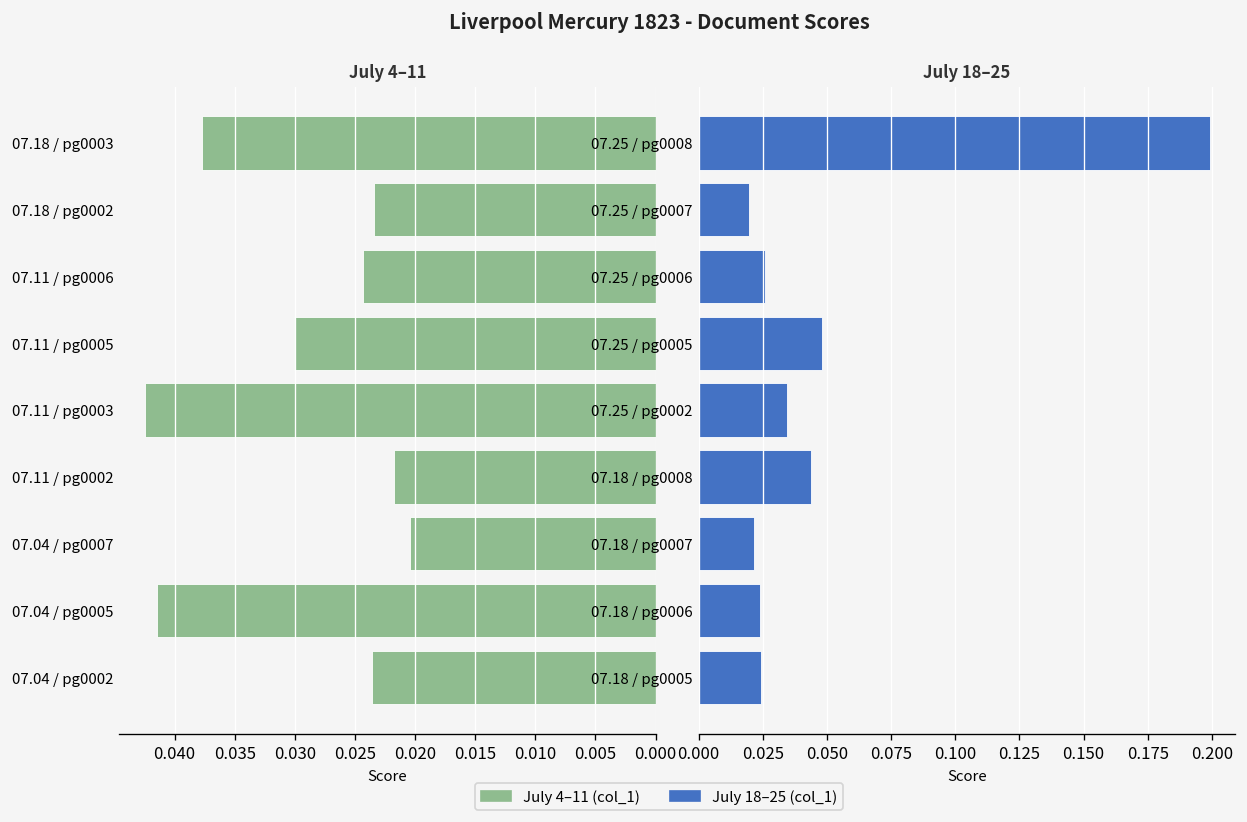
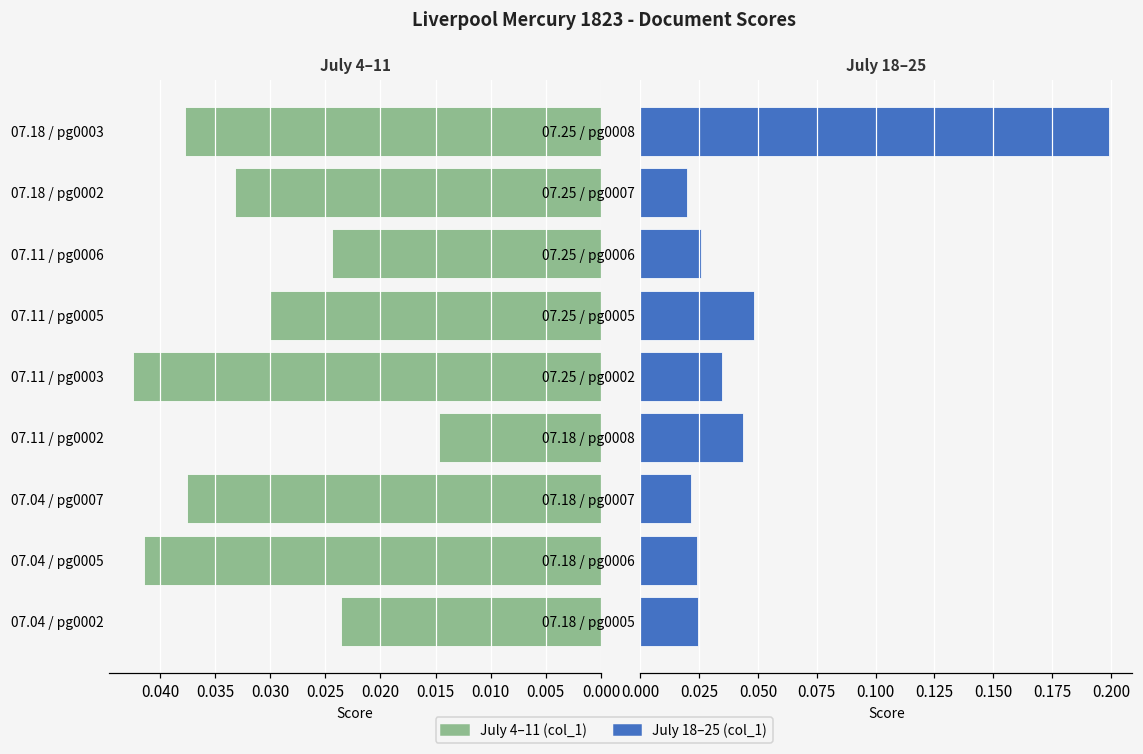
July 4–11, 07.18 / pg0002: 0.0234 -> 0.0332
July 4–11, 07.11 / pg0002: 0.0217 -> 0.0147
July 4–11, 07.04 / pg0007: 0.0204 -> 0.0376
